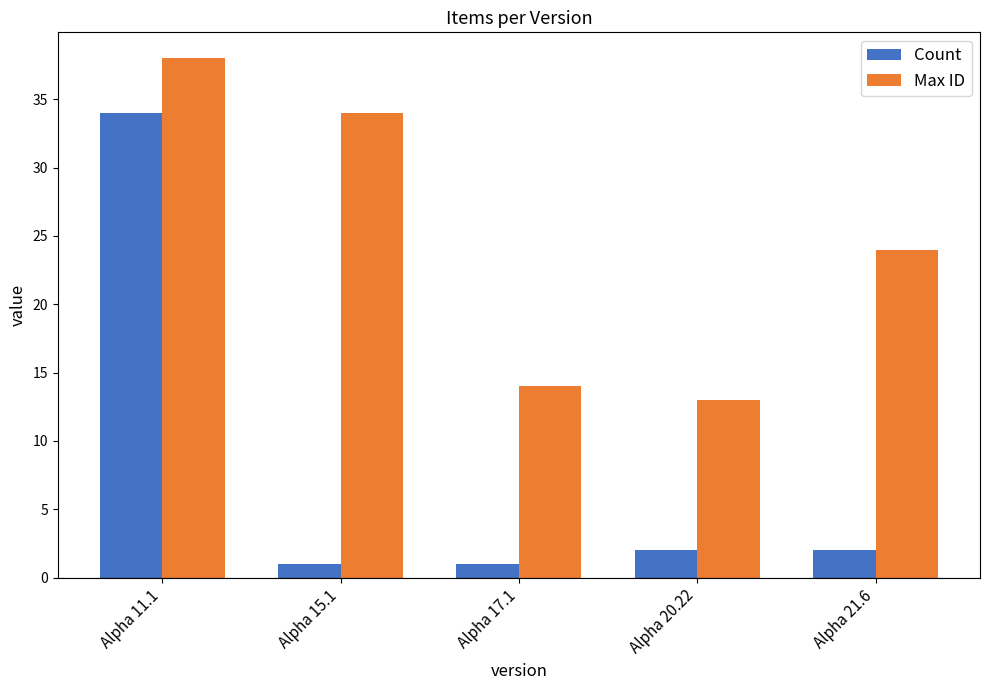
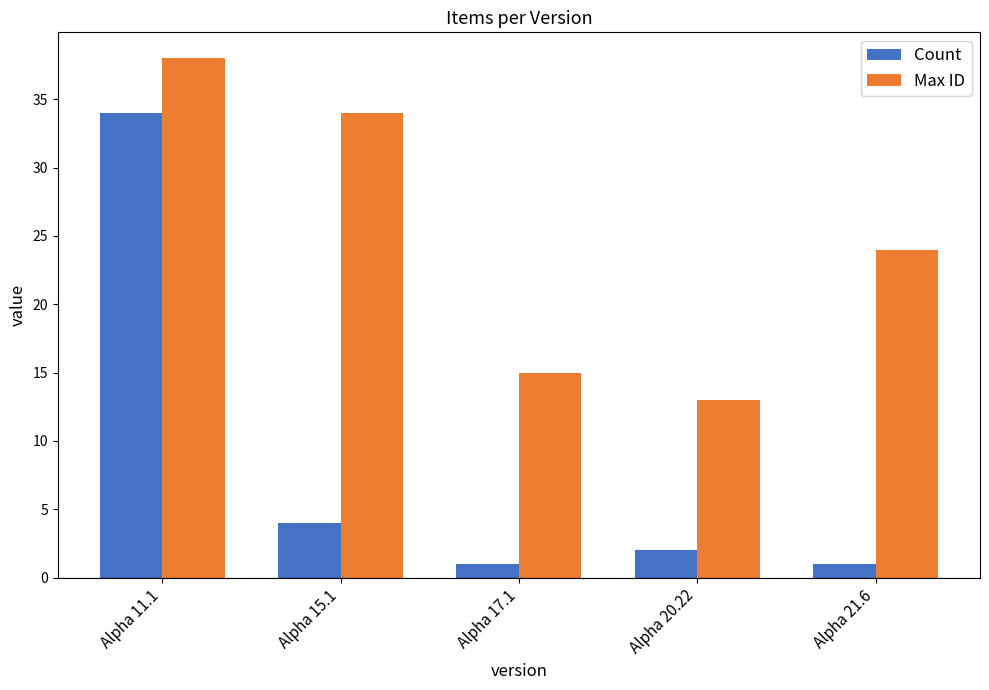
Count, Alpha 15.1: 1 -> 4
Max ID, Alpha 17.1: 14 -> 15
Count, Alpha 21.6: 2 -> 1
